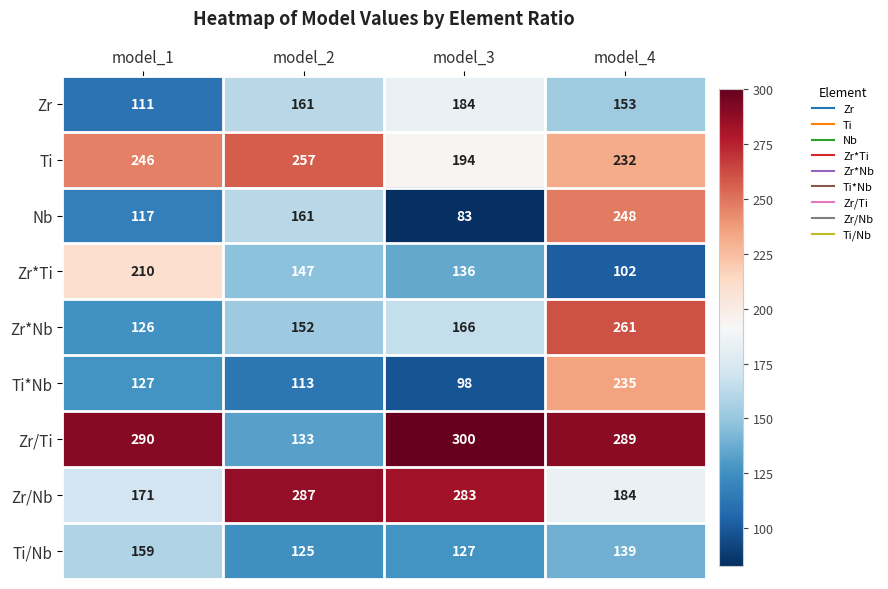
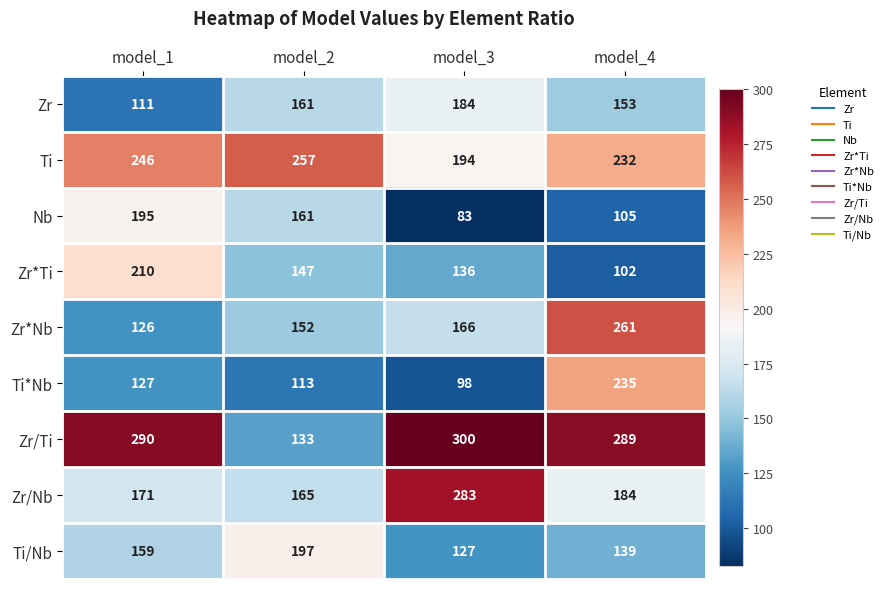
Nb, model_1: 117 -> 195
Nb, model_4: 248 -> 105
Zr/Nb, model_2: 287 -> 165
Ti/Nb, model_2: 125 -> 197
